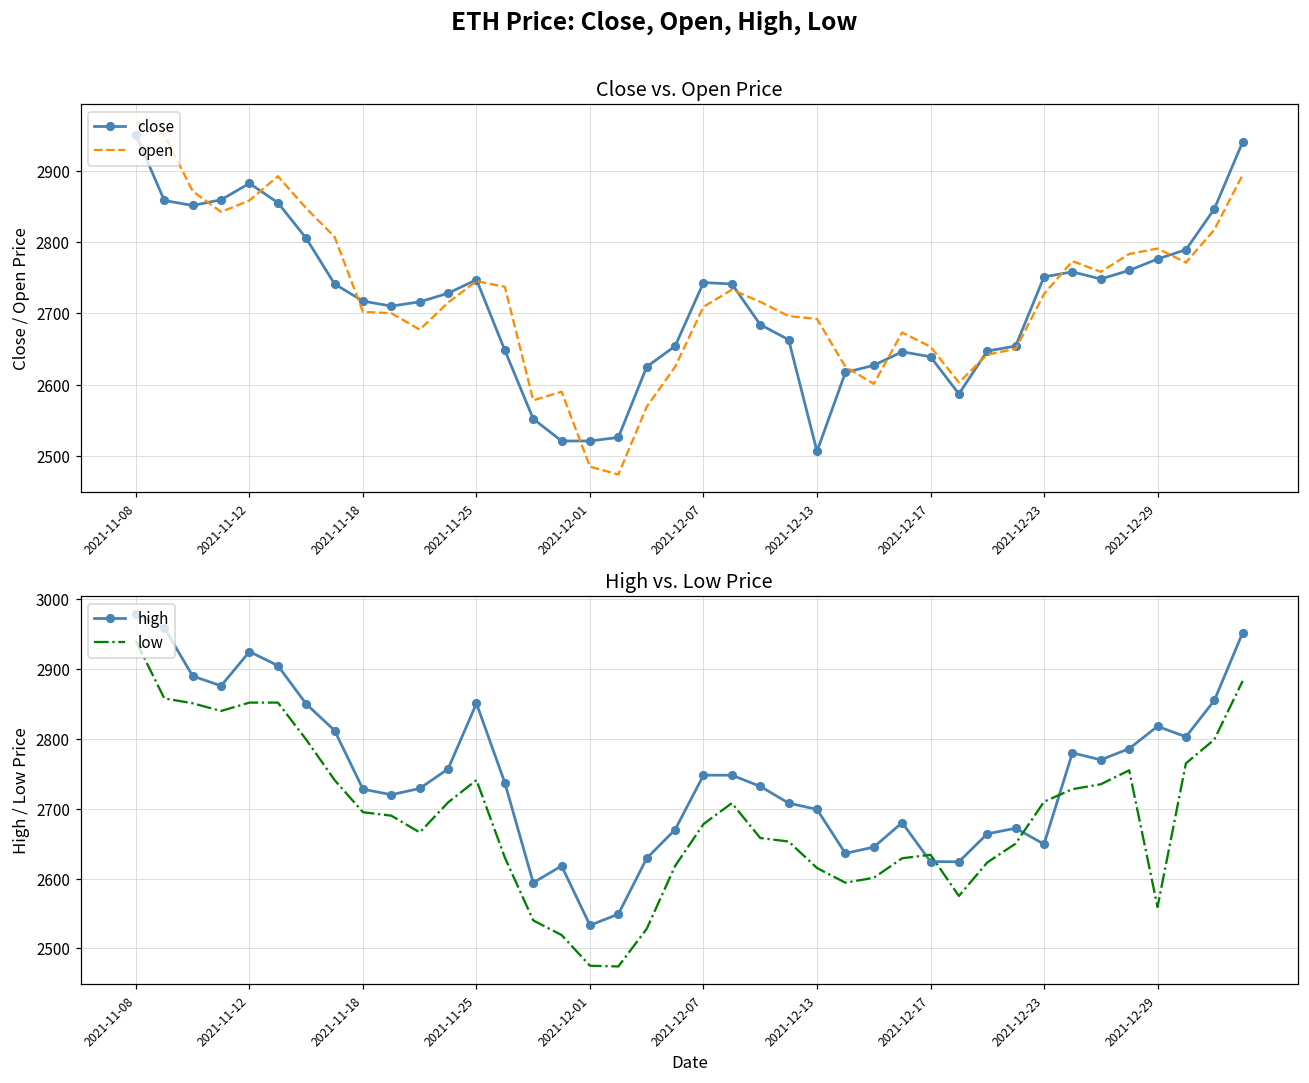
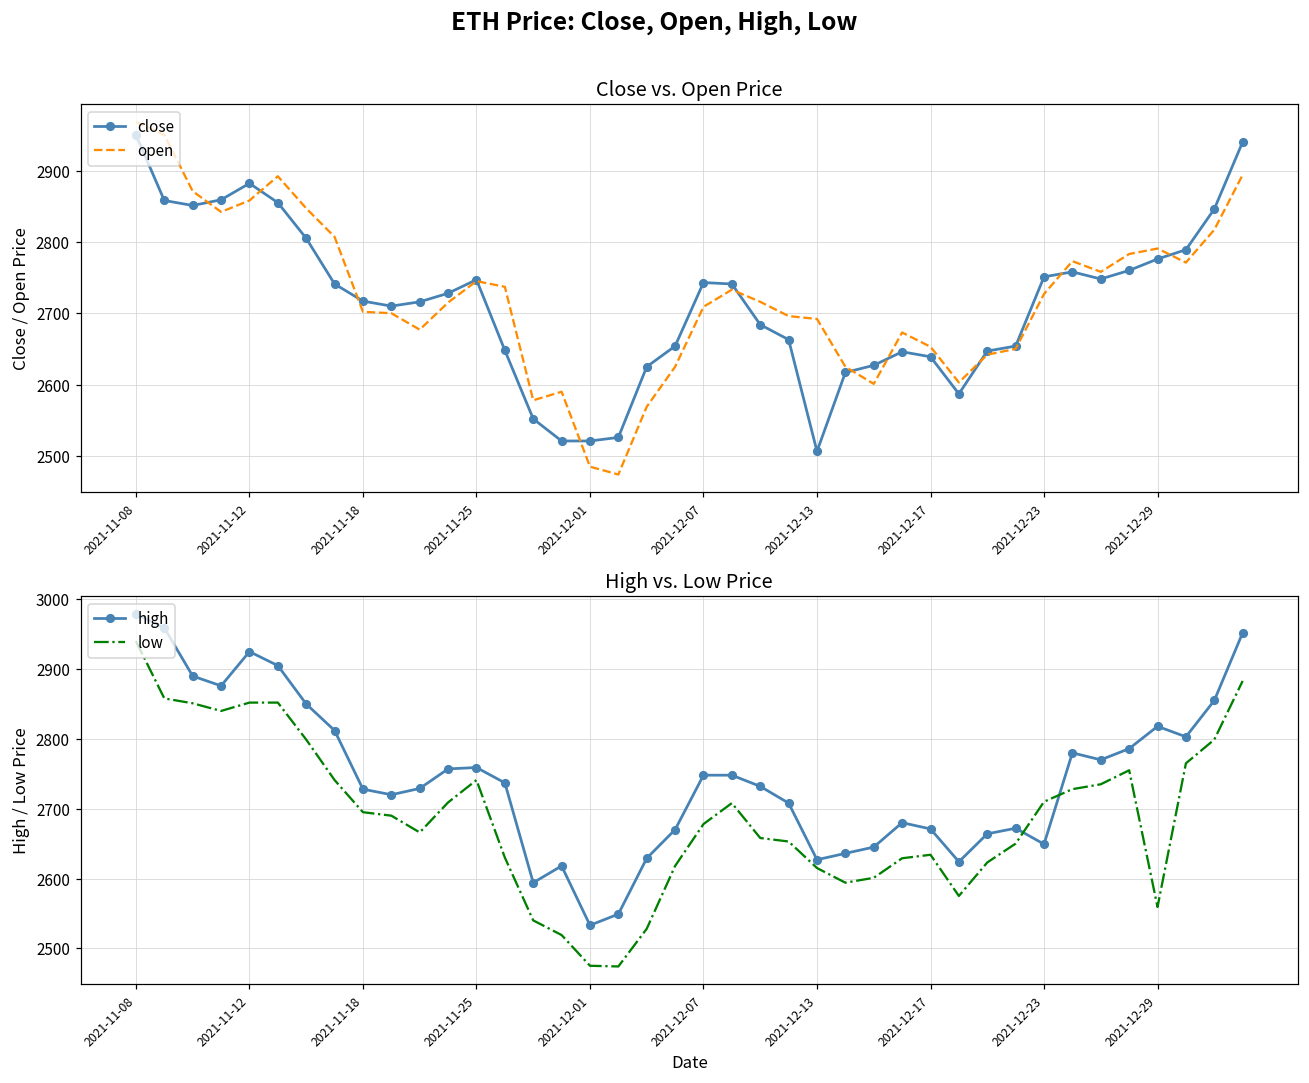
High vs. Low Price, high, 2021-11-25: 2850 -> 2760
High vs. Low Price, high, 2021-12-13: 2700 -> 2630
High vs. Low Price, high, 2021-12-17: 2620 -> 2670
